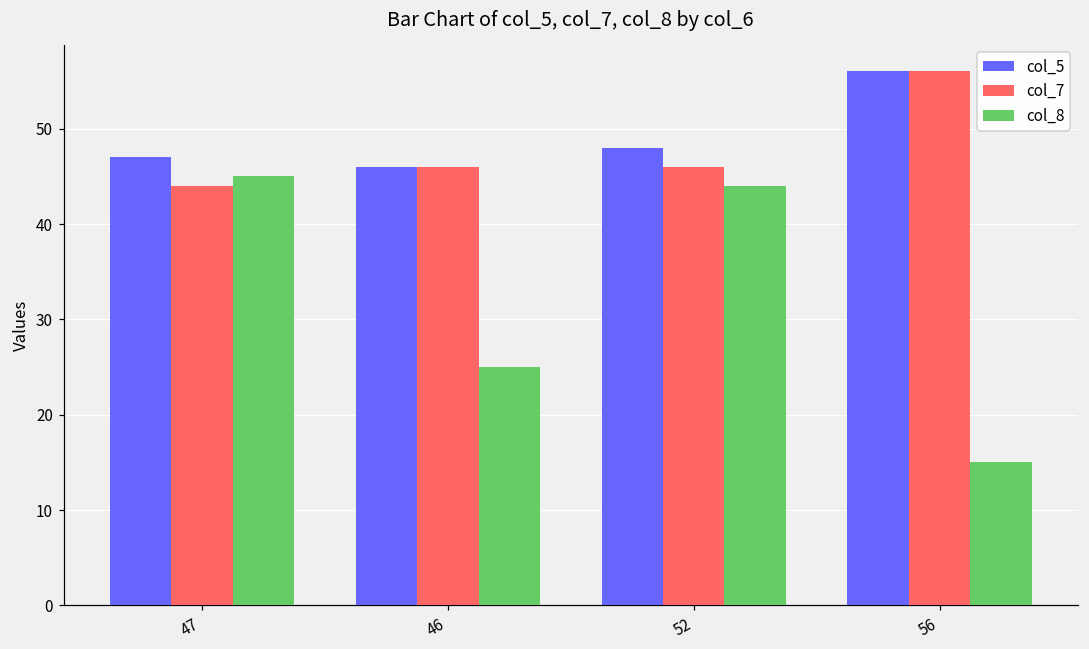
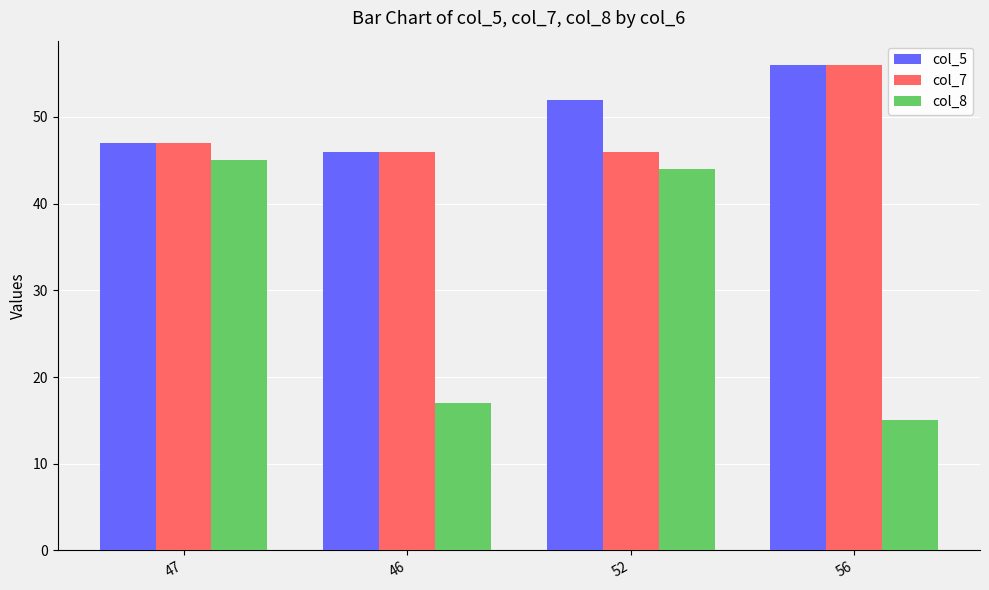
col_7, 47: 44 -> 47
col_8, 46: 25 -> 17
col_5, 52: 48 -> 52
